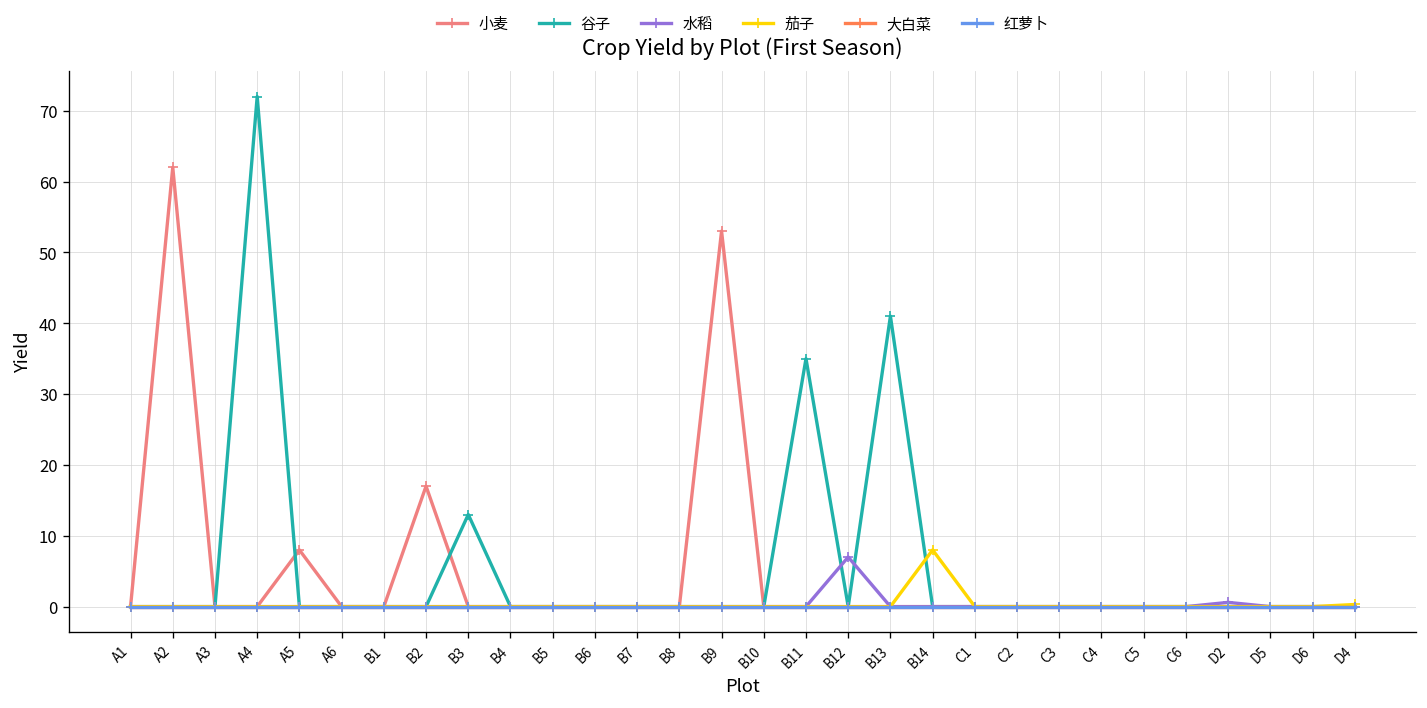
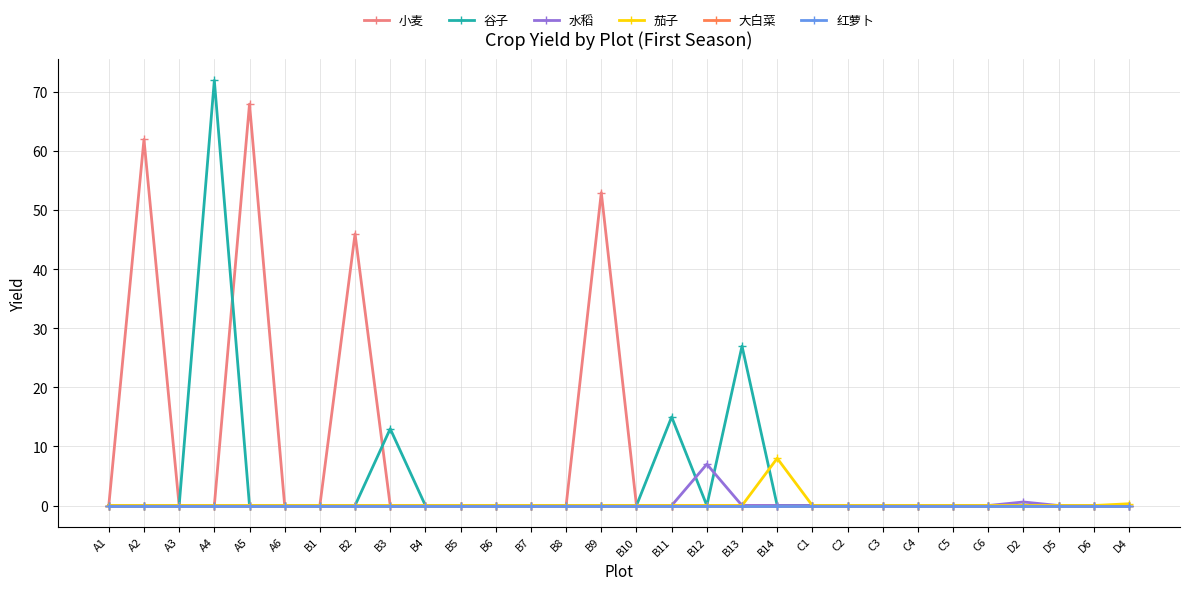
小麦, A5: 8 -> 68
小麦, B2: 17 -> 46
谷子, B11: 35 -> 15
谷子, B13: 41 -> 27
